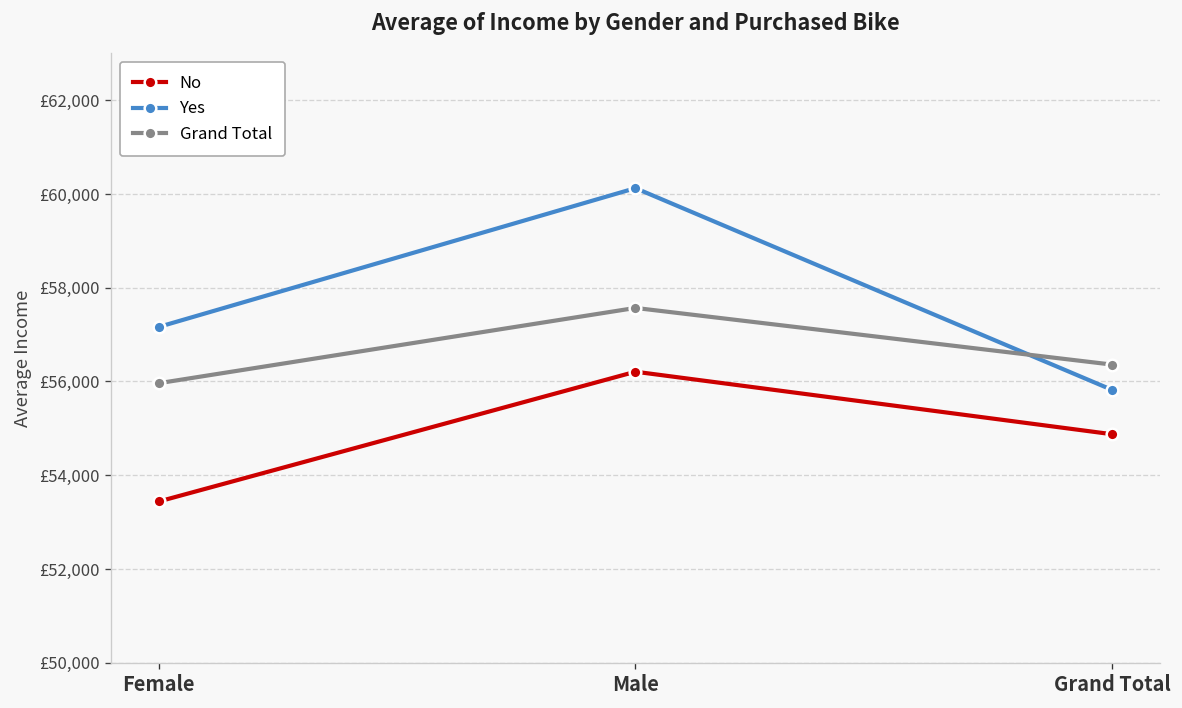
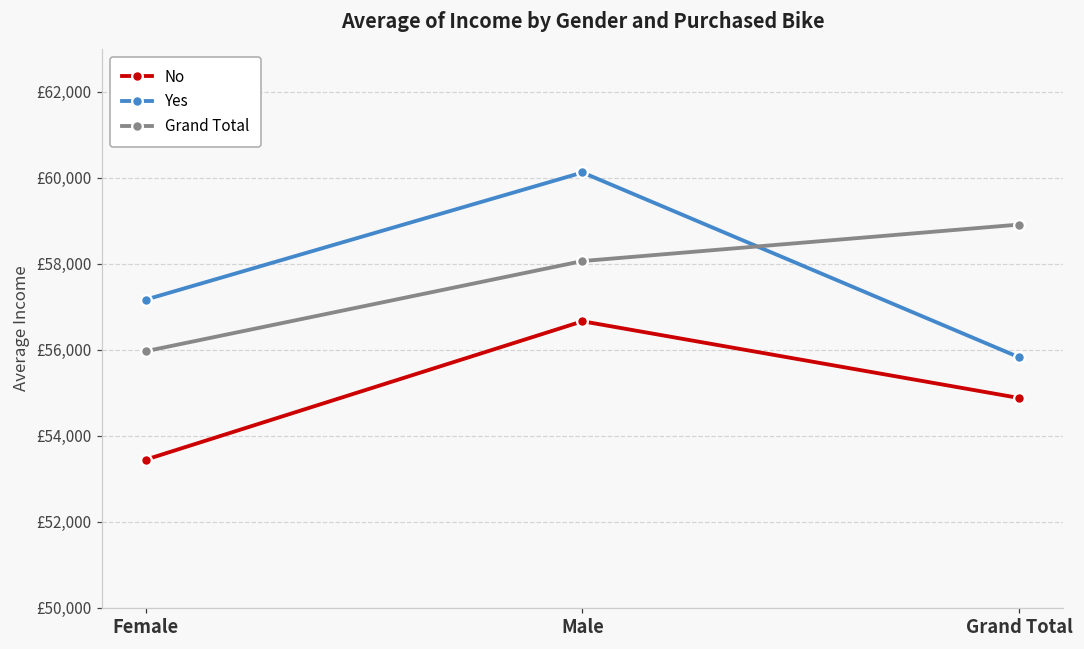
No, Male: £56,200 -> £56,700
Grand Total, Male: £57,600 -> £58,100
Grand Total, Grand Total: £56,400 -> £58,900
